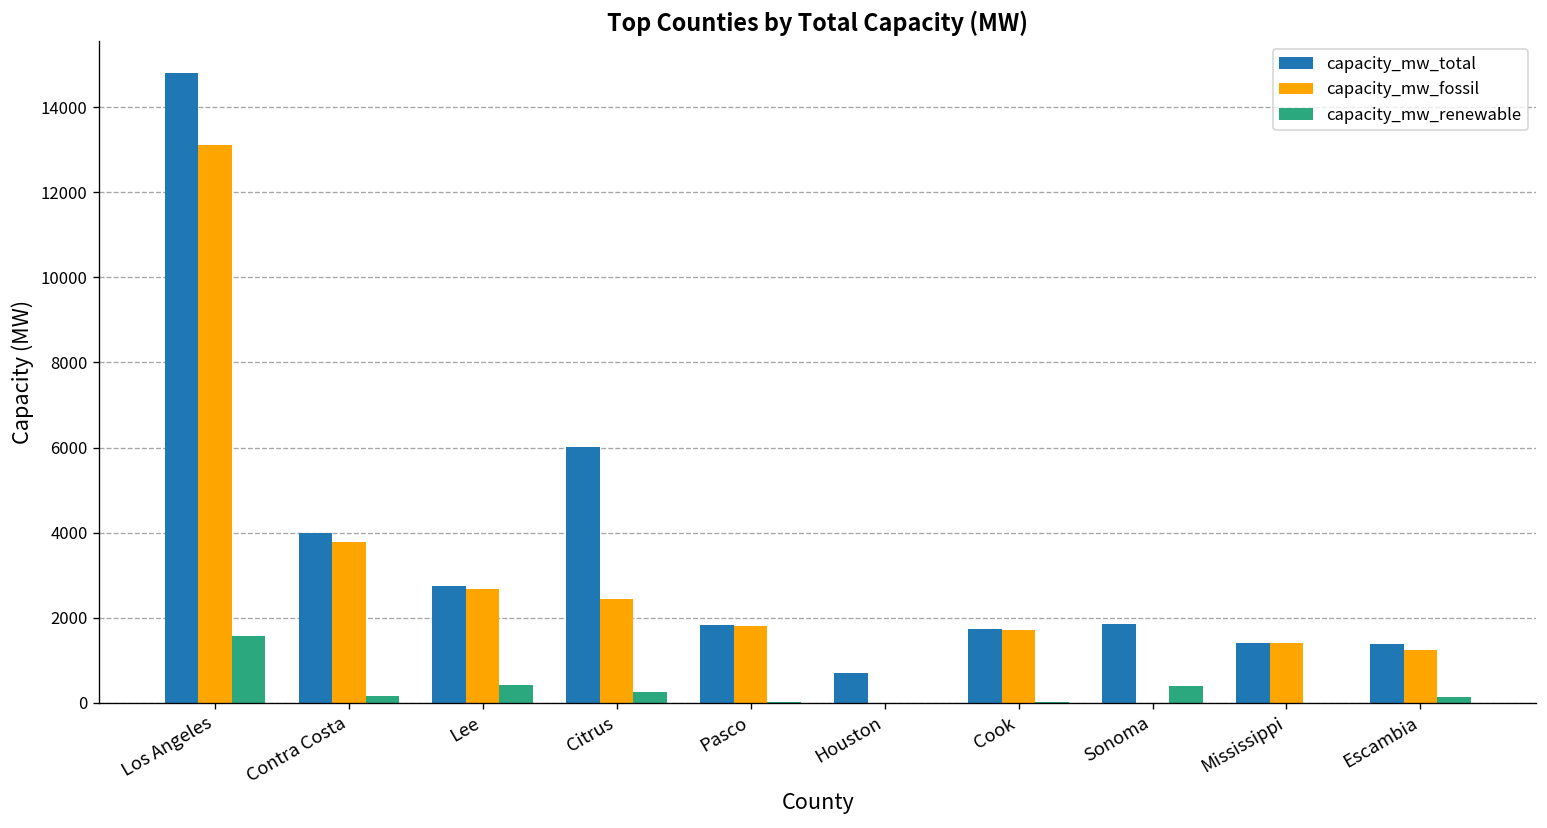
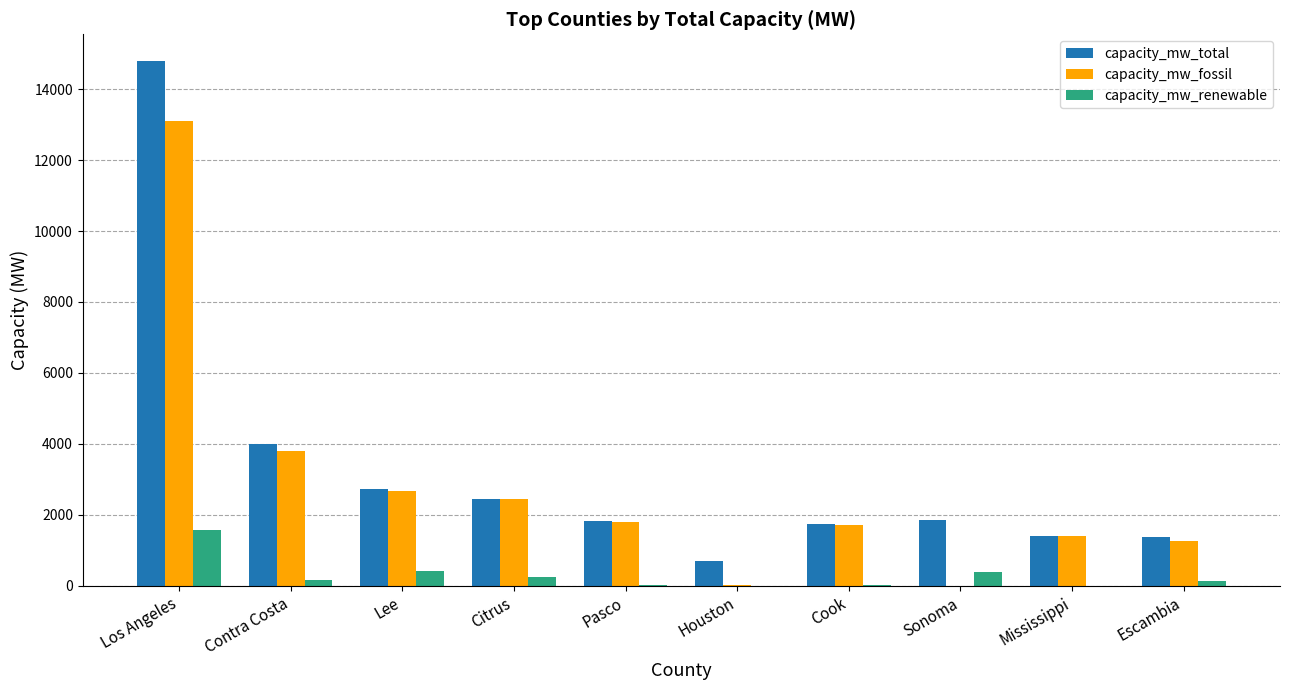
capacity_mw_total, Citrus: 6000 -> 2400
